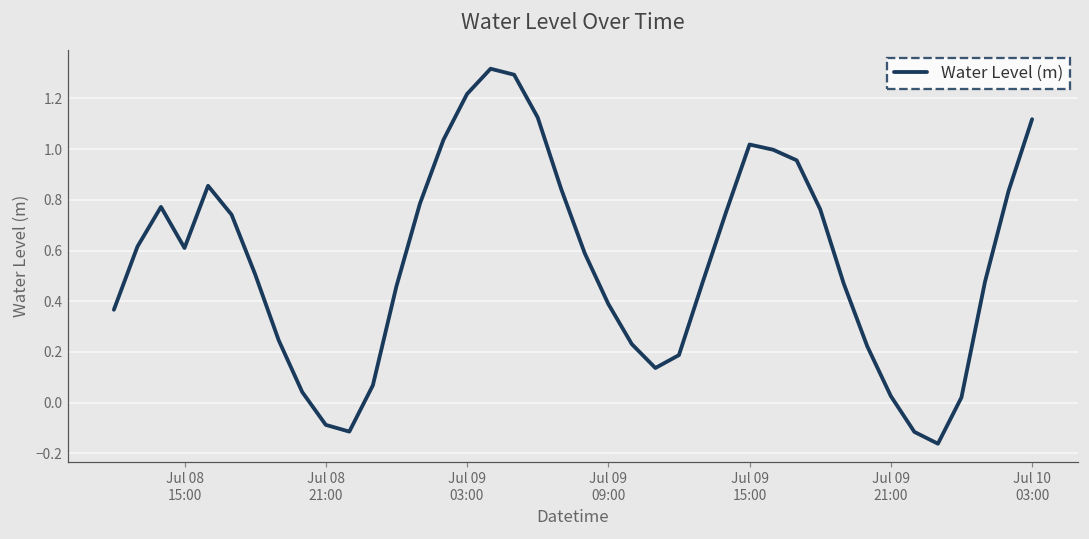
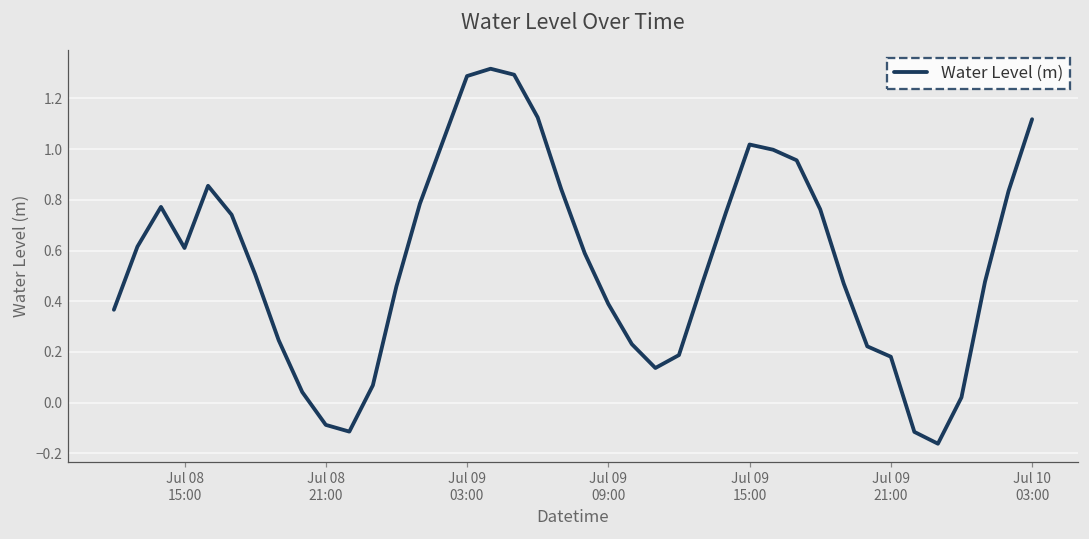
Jul 09 03:00: 1.22 -> 1.29
Jul 09 21:00: 0.03 -> 0.18
